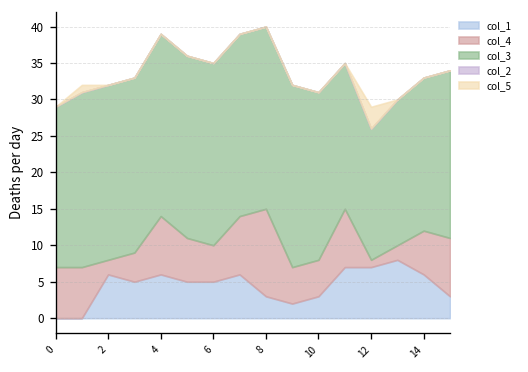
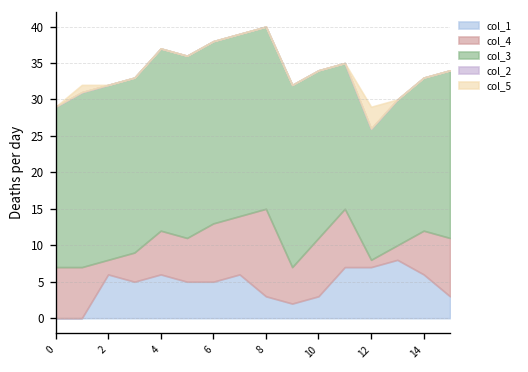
col_4, 4: 8 -> 6
col_4, 6: 5 -> 8
col_4, 10: 5 -> 8
